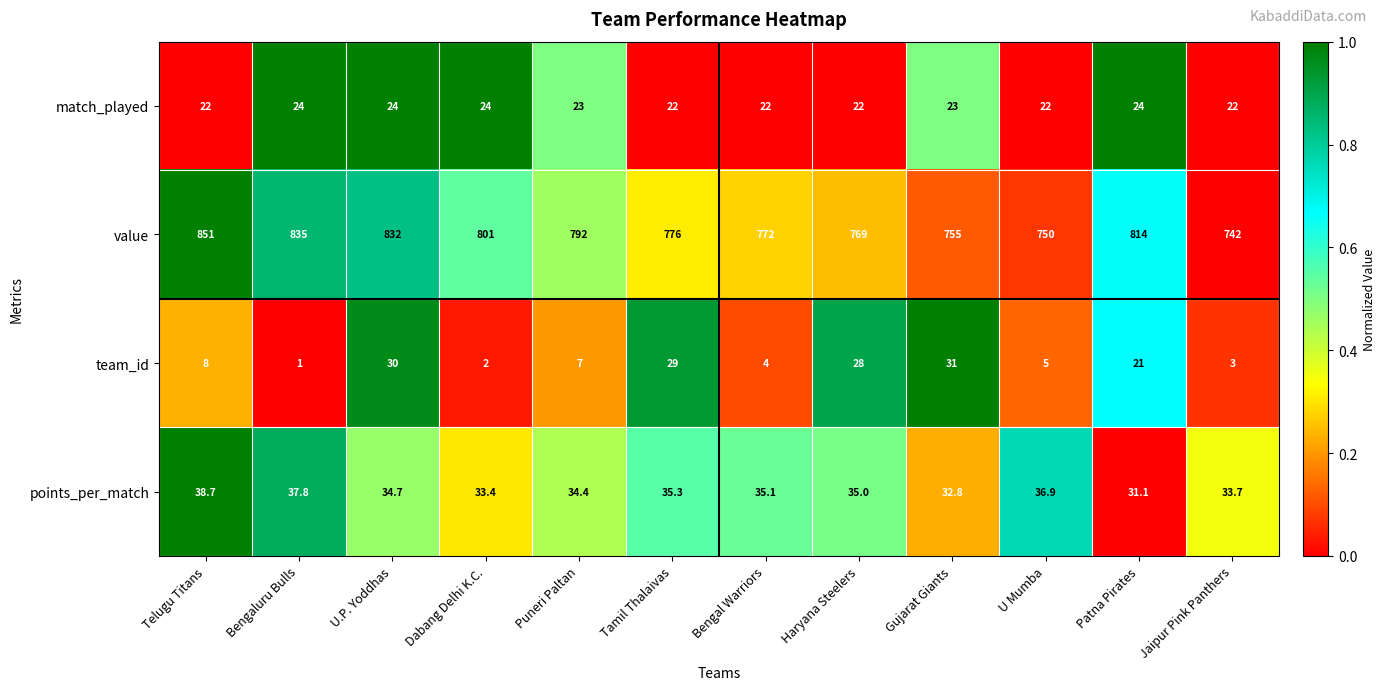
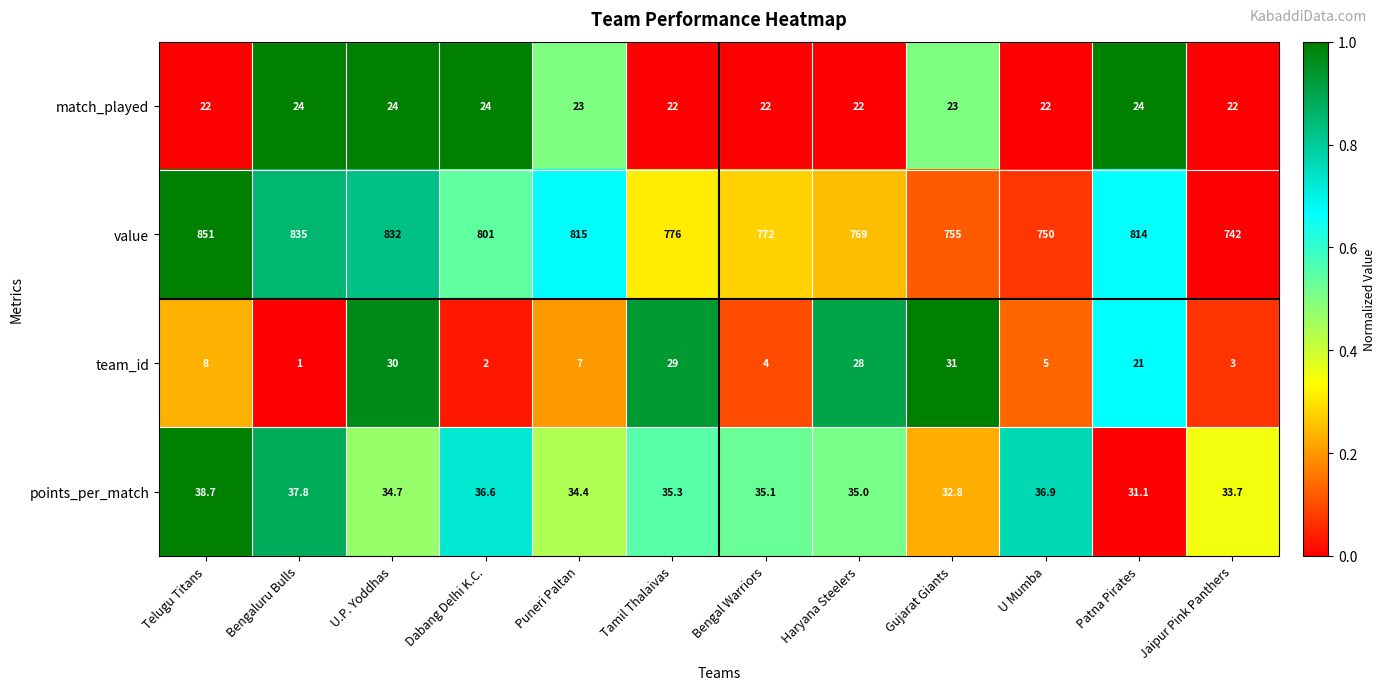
value, Puneri Paltan: 792 -> 815
points_per_match, Dabang Delhi K.C.: 33.4 -> 36.6
